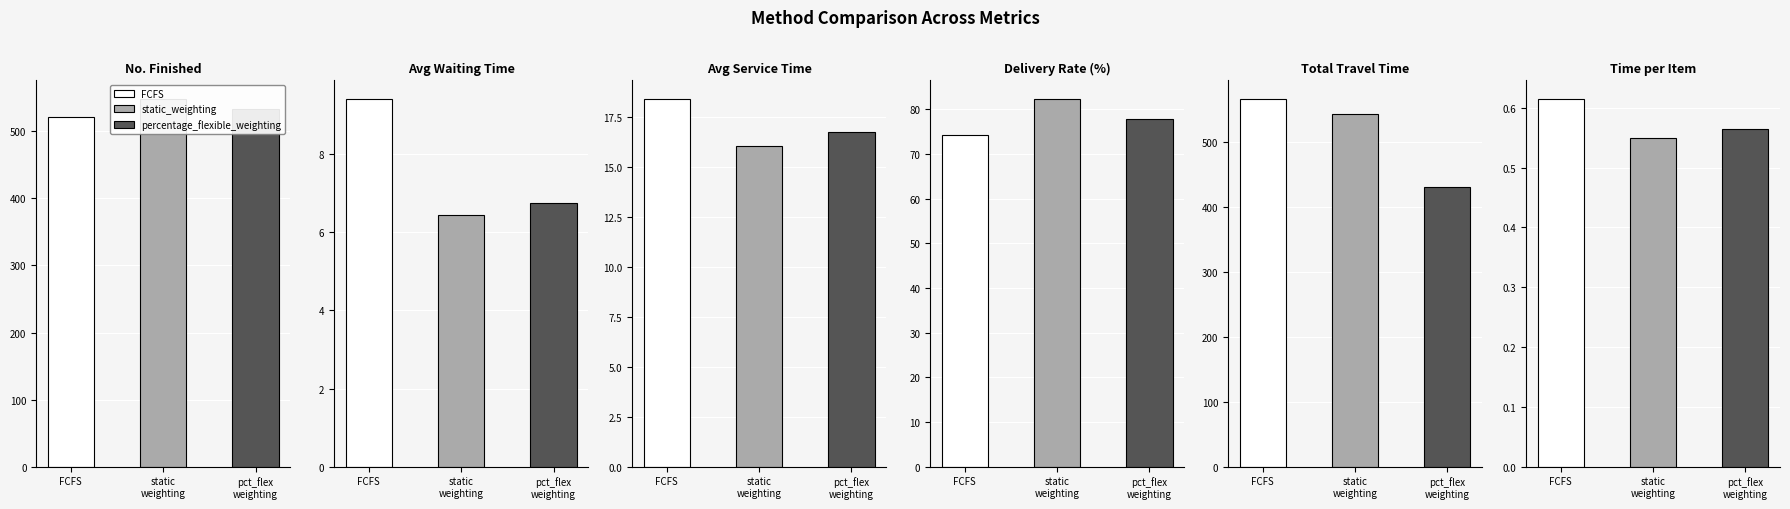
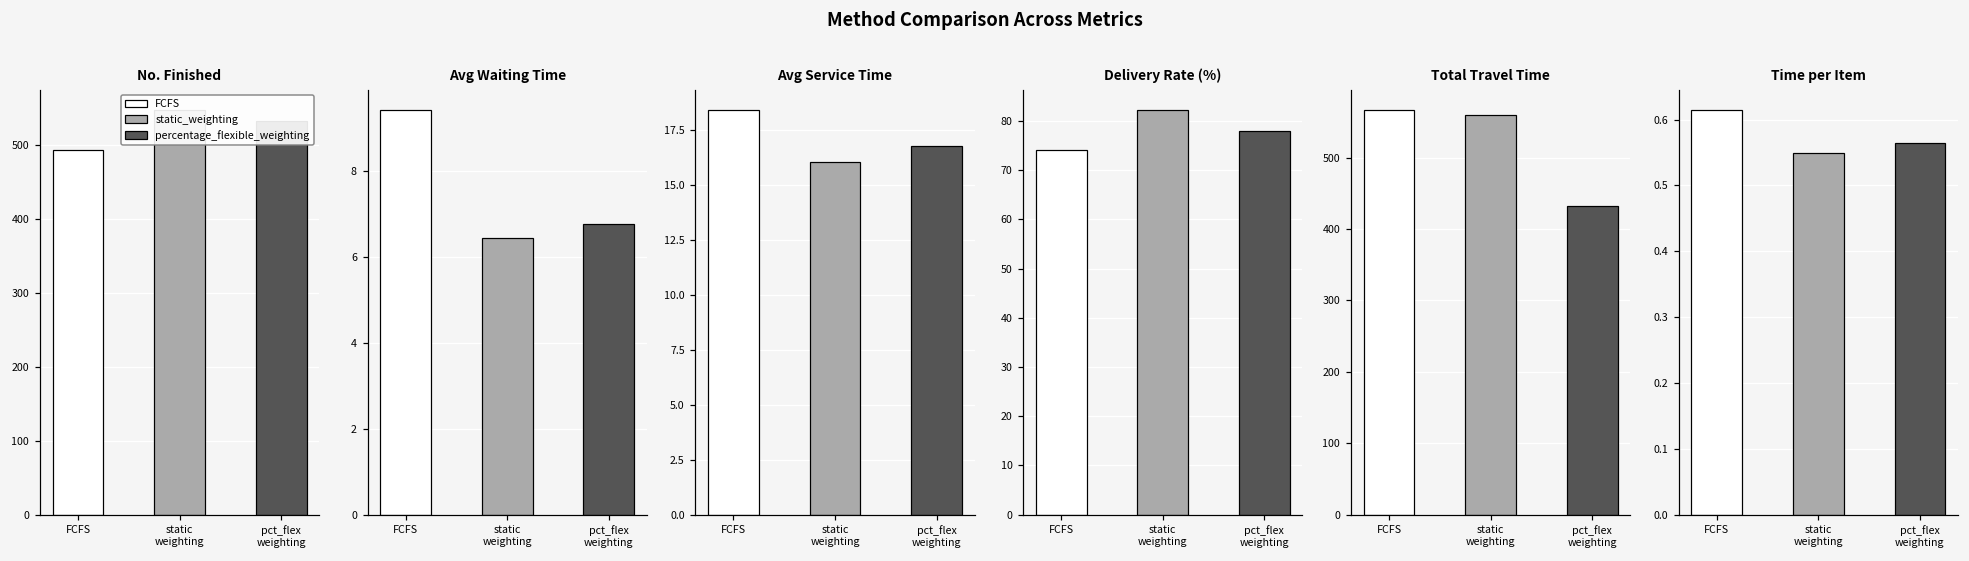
No. Finished, FCFS: 520 -> 490
Total Travel Time, static weighting: 540 -> 560
